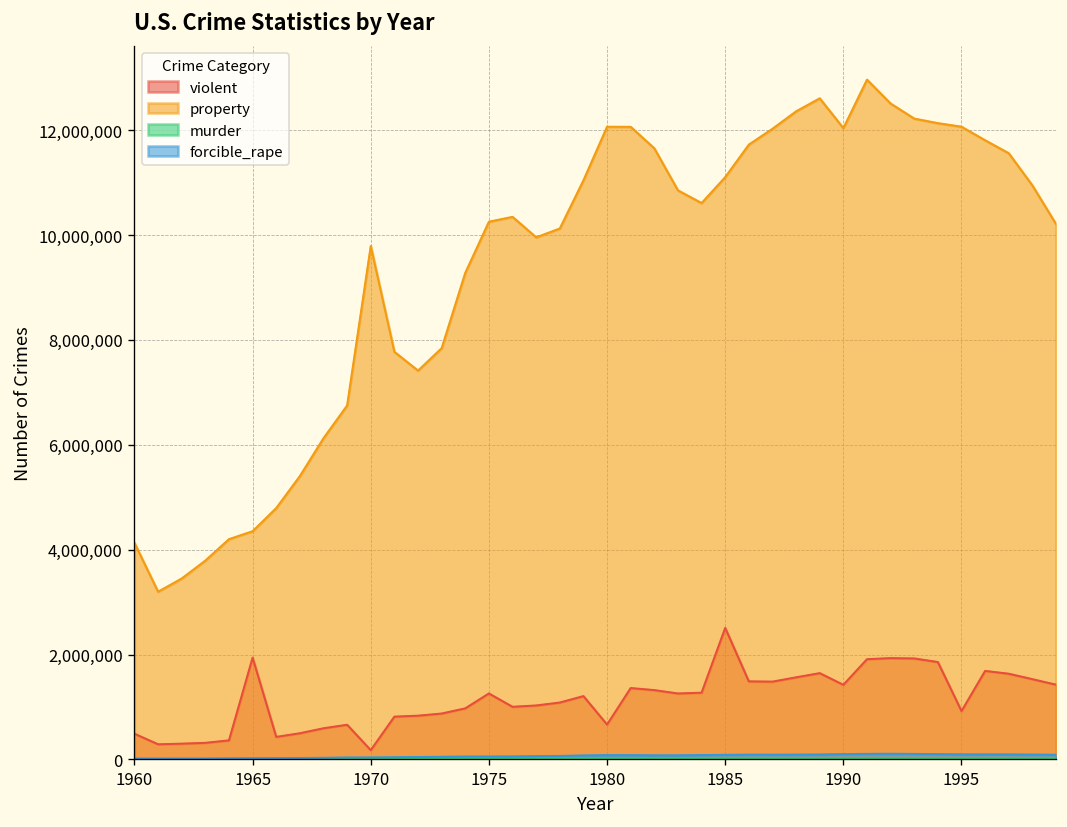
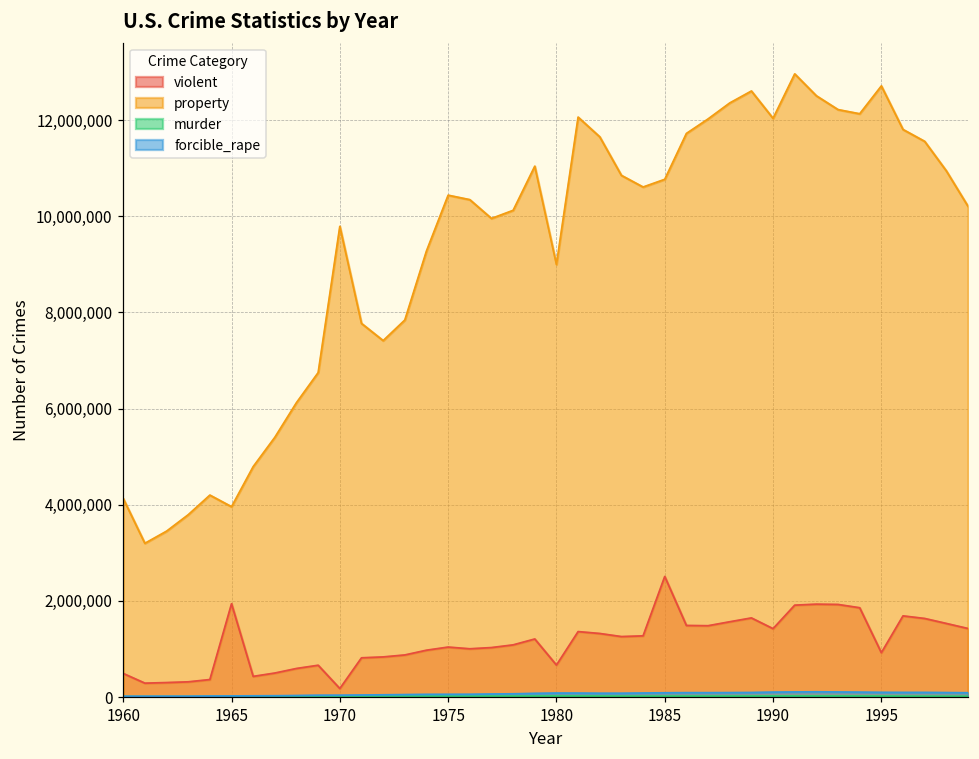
property, 1965: 4,400,000 -> 4,000,000
violent, 1975: 1,300,000 -> 1,000,000
property, 1975: 10,300,000 -> 10,400,000
property, 1980: 12,100,000 -> 9,000,000
property, 1985: 11,100,000 -> 10,800,000
property, 1995: 12,100,000 -> 12,700,000
